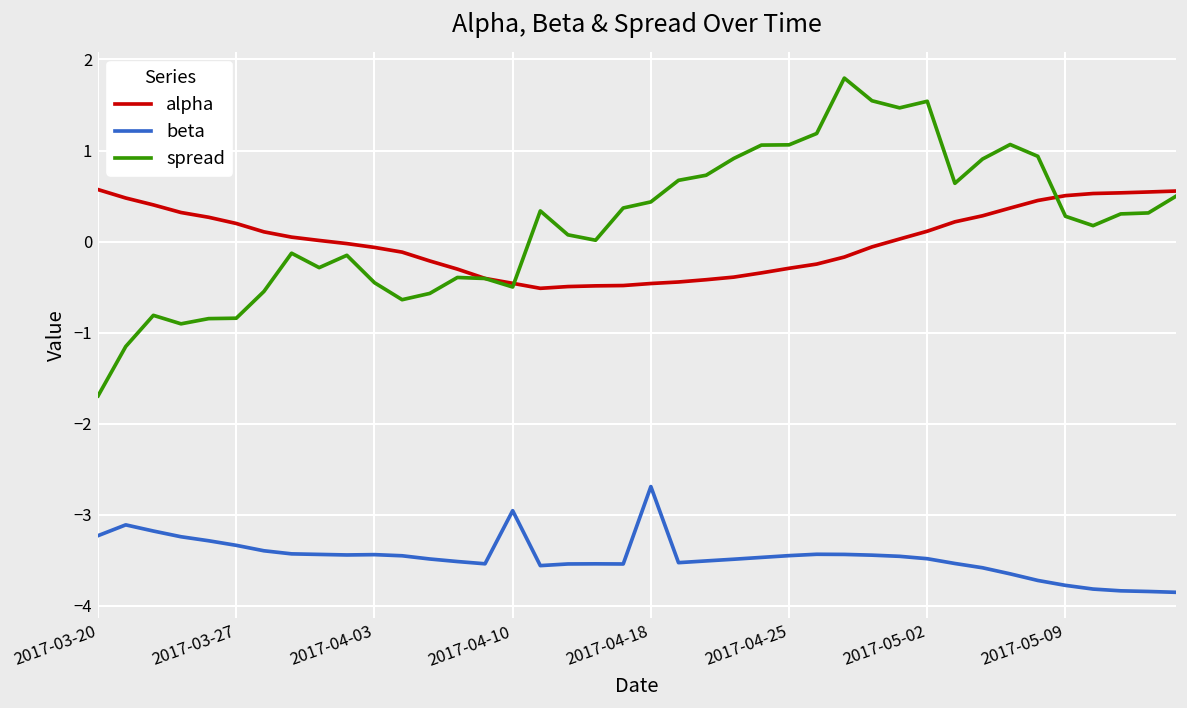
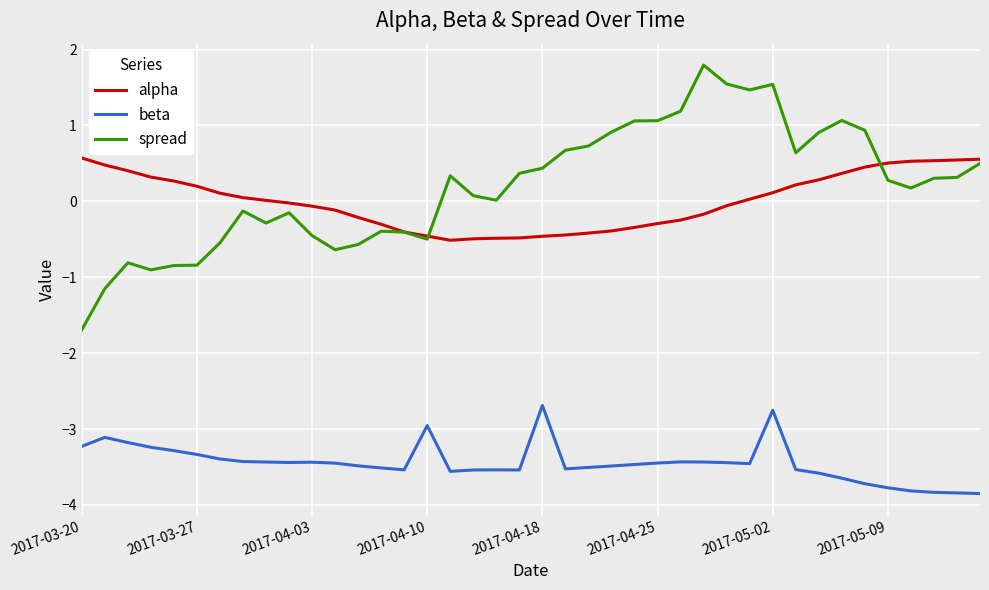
beta, 2017-05-02: -3.5 -> -2.8
